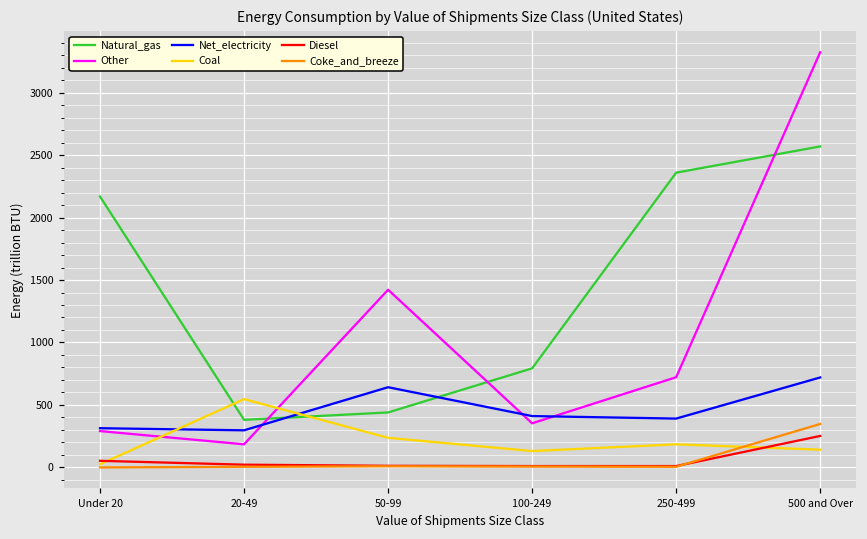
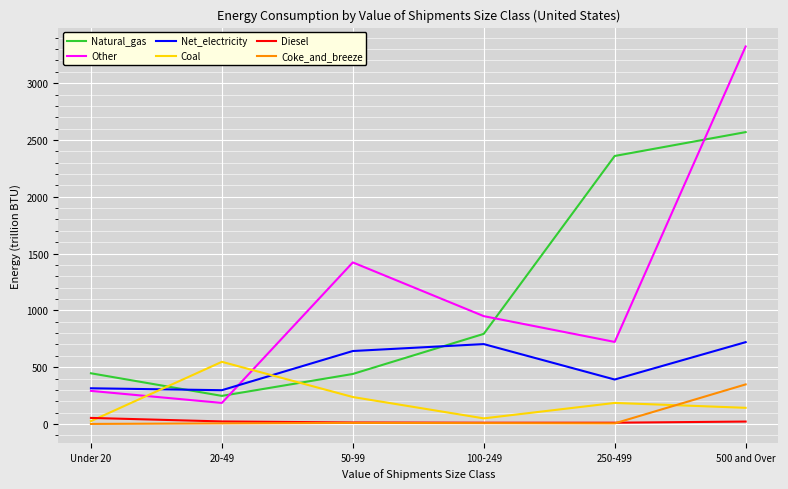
Natural_gas, Under 20: 2170 -> 450
Natural_gas, 20-49: 380 -> 250
Other, 100-249: 350 -> 950
Net_electricity, 100-249: 410 -> 700
Coal, 100-249: 130 -> 50
Diesel, 500 and Over: 250 -> 20
